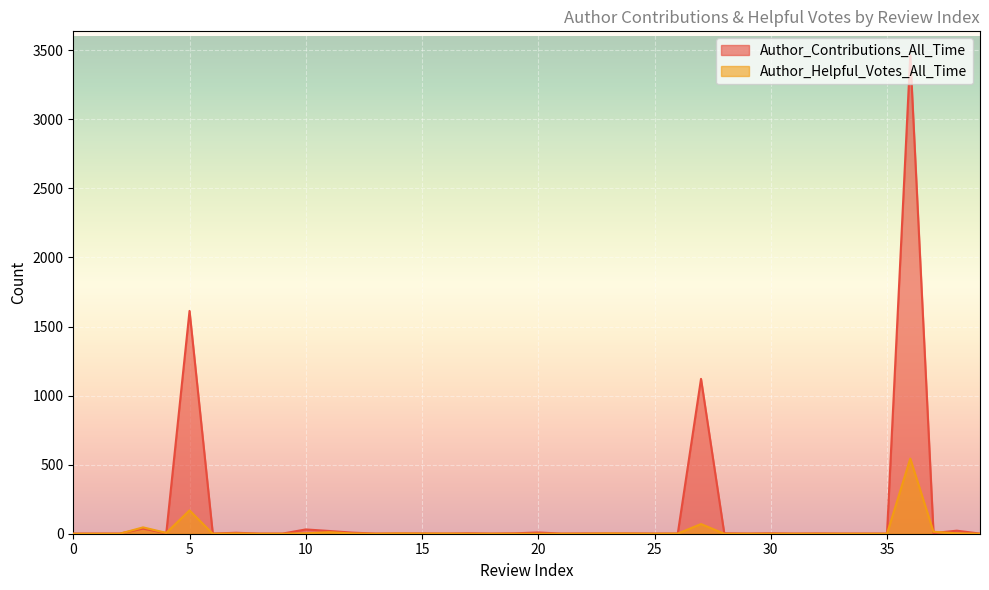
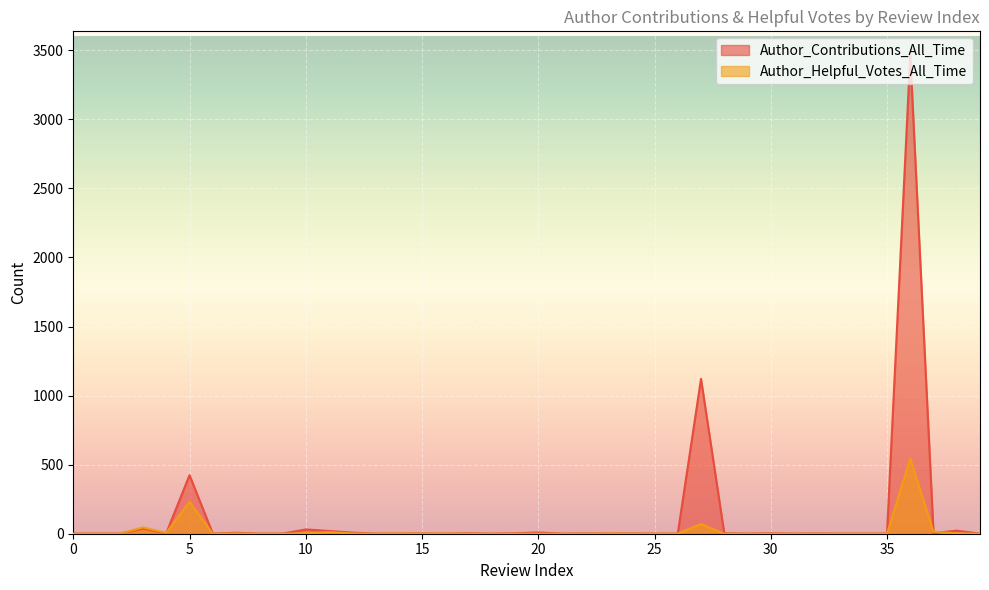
Author_Contributions_All_Time, 5: 1610 -> 420
Author_Helpful_Votes_All_Time, 5: 170 -> 230
